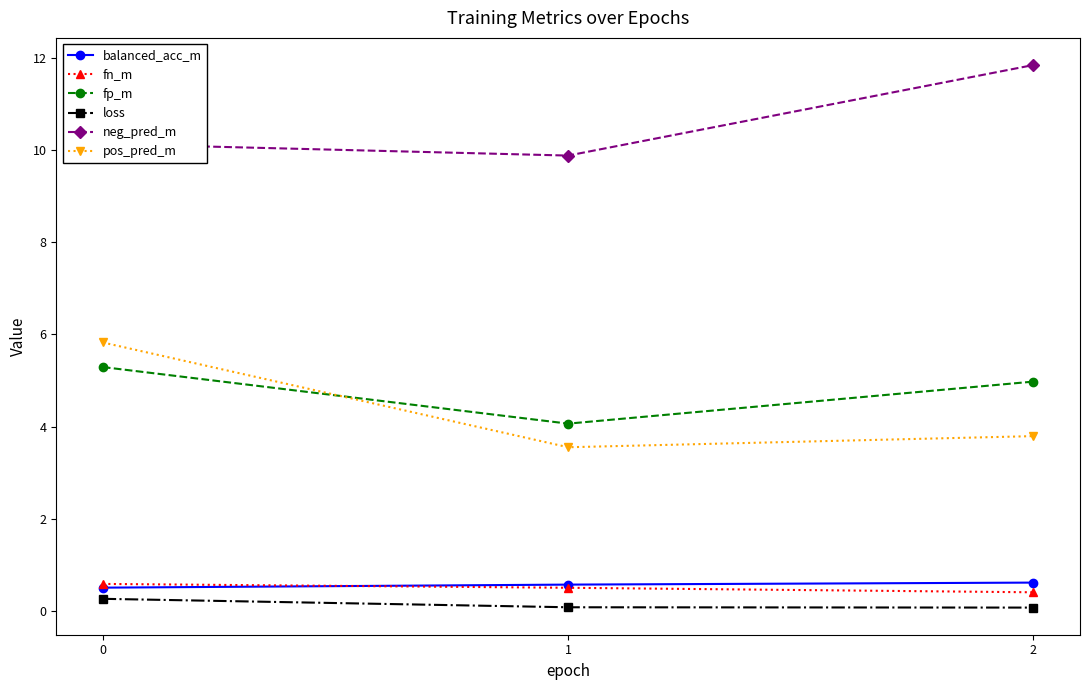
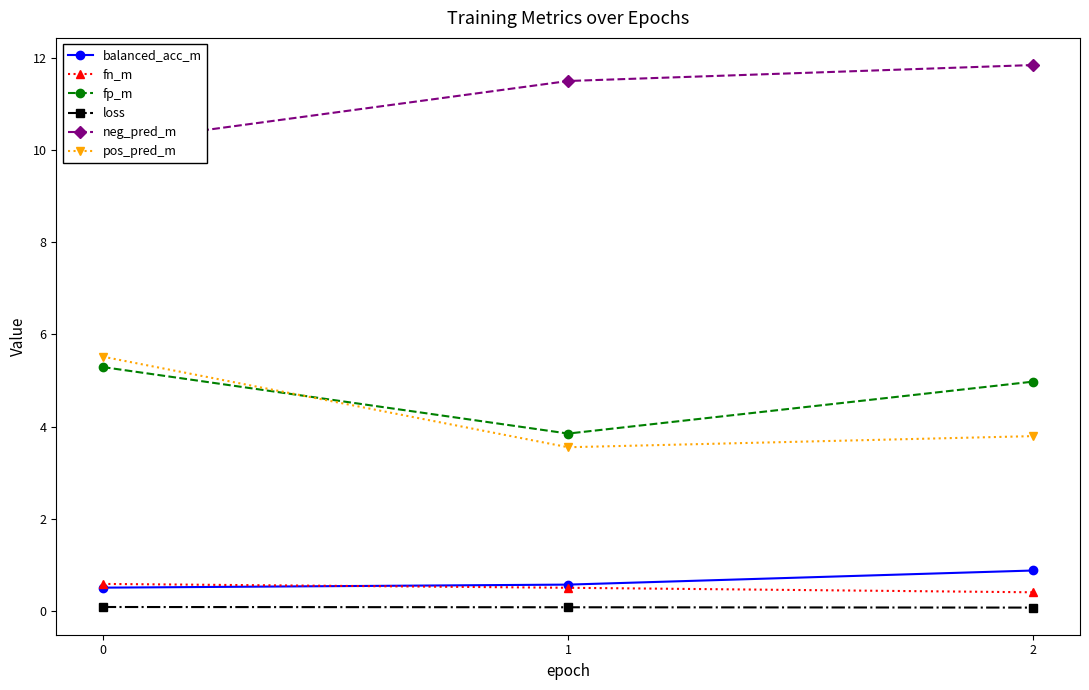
loss, 0: 0.3 -> 0.1
pos_pred_m, 0: 5.8 -> 5.5
fp_m, 1: 4.1 -> 3.9
neg_pred_m, 1: 9.9 -> 11.5
balanced_acc_m, 2: 0.6 -> 0.9
